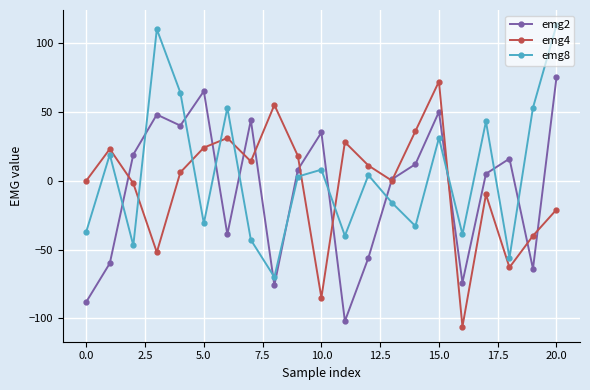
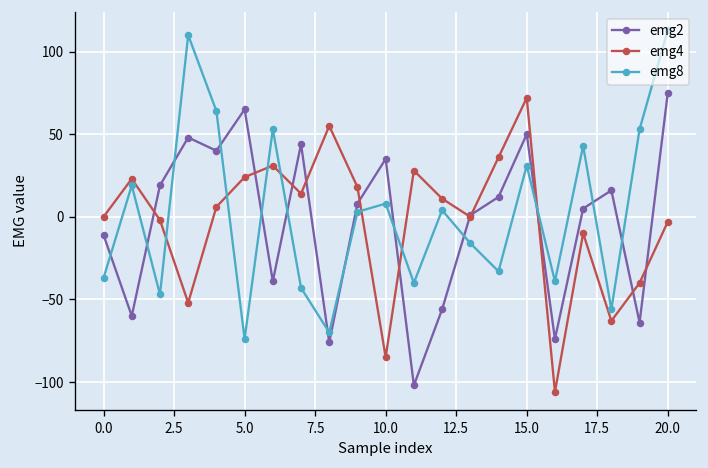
emg2, 0.0: -88 -> -11
emg8, 5.0: -31 -> -74
emg4, 20.0: -21 -> -3
